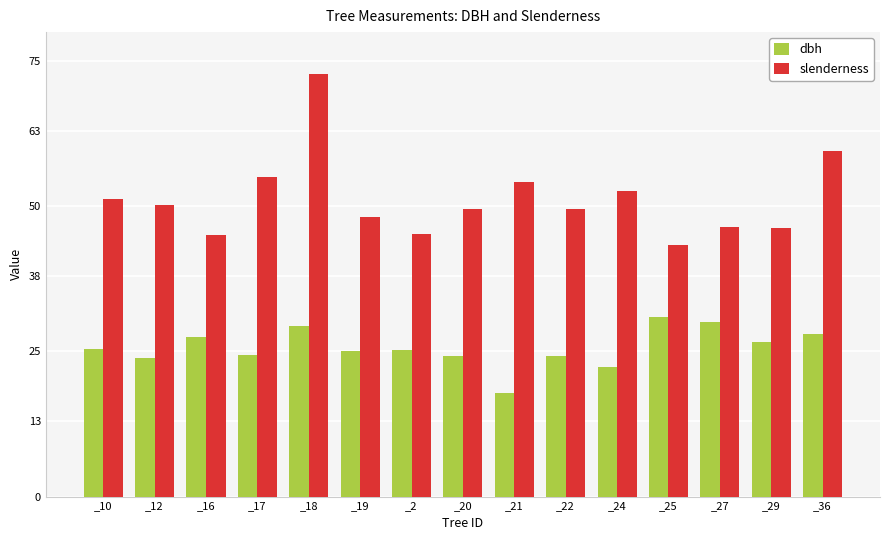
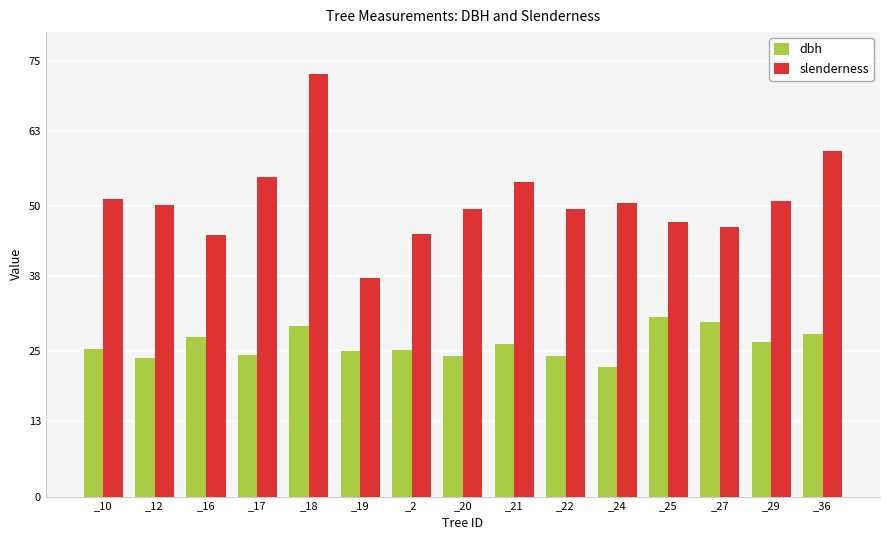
slenderness, _19: 48 -> 38
dbh, _21: 18 -> 26
slenderness, _24: 53 -> 51
slenderness, _25: 43 -> 47
slenderness, _29: 46 -> 51
